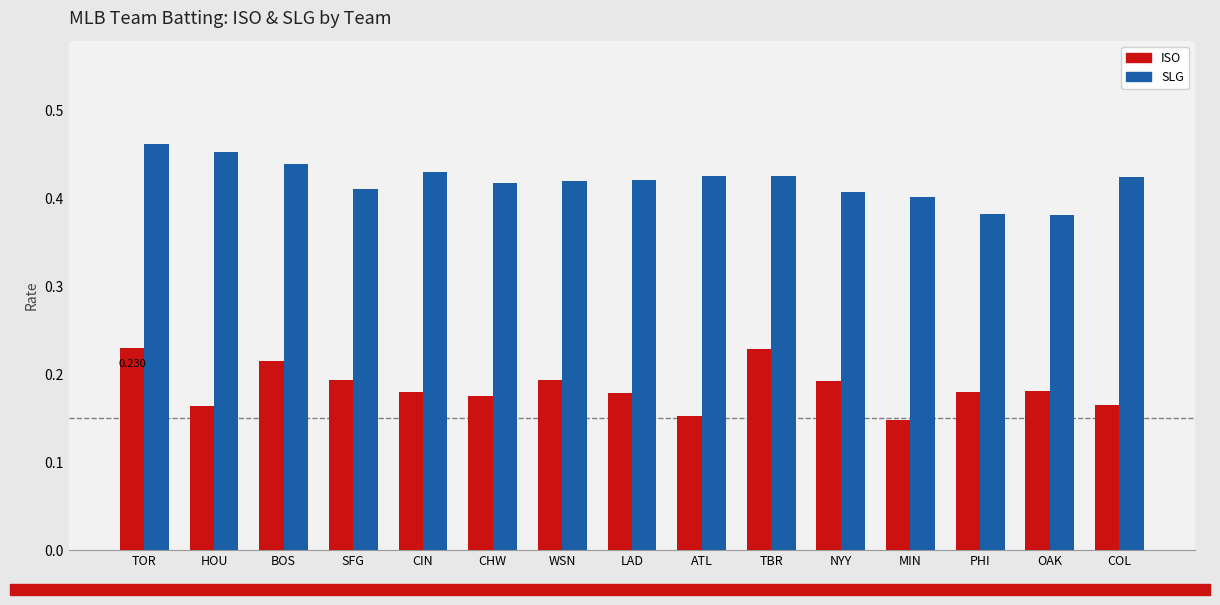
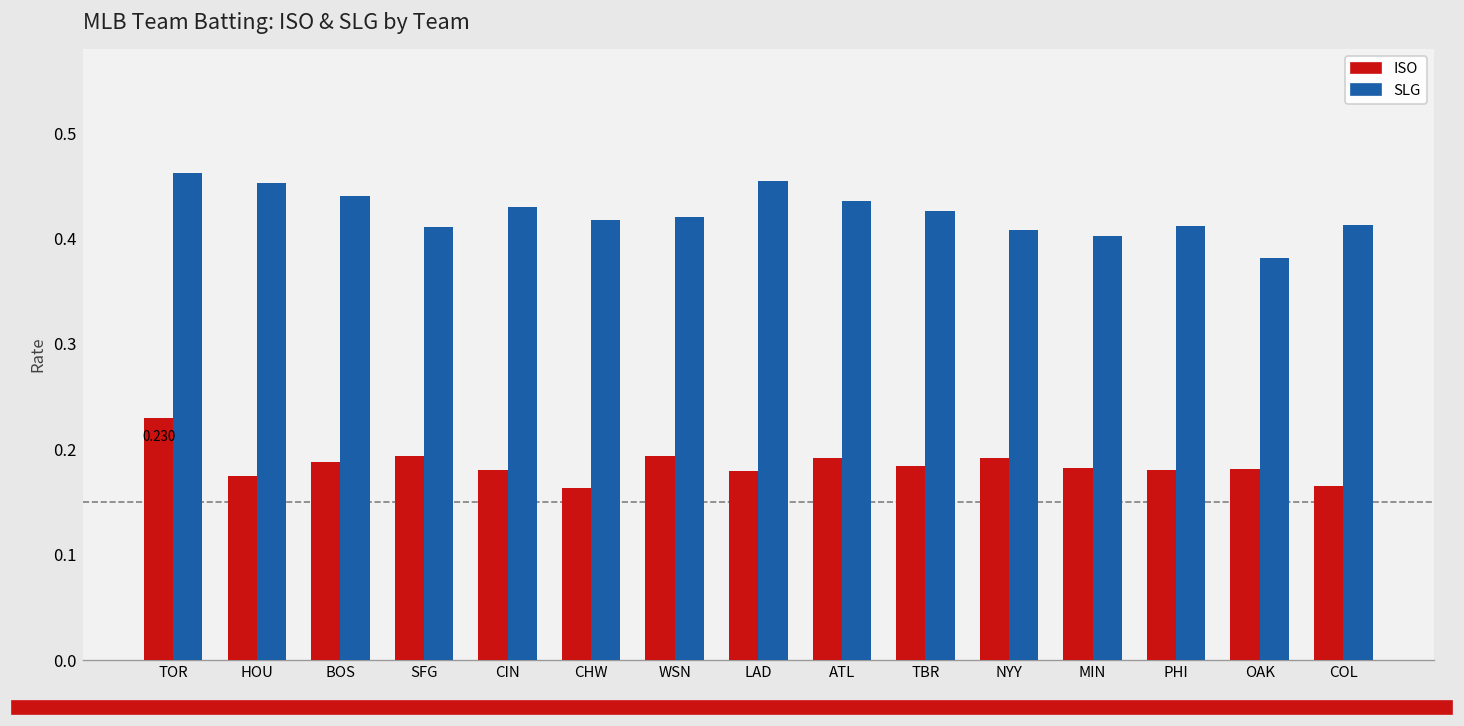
ISO, HOU: 0.16 -> 0.18
ISO, BOS: 0.22 -> 0.19
ISO, CHW: 0.18 -> 0.16
SLG, LAD: 0.42 -> 0.46
ISO, ATL: 0.15 -> 0.19
SLG, ATL: 0.43 -> 0.44
ISO, TBR: 0.23 -> 0.18
ISO, MIN: 0.15 -> 0.18
SLG, PHI: 0.38 -> 0.41
SLG, COL: 0.43 -> 0.41
